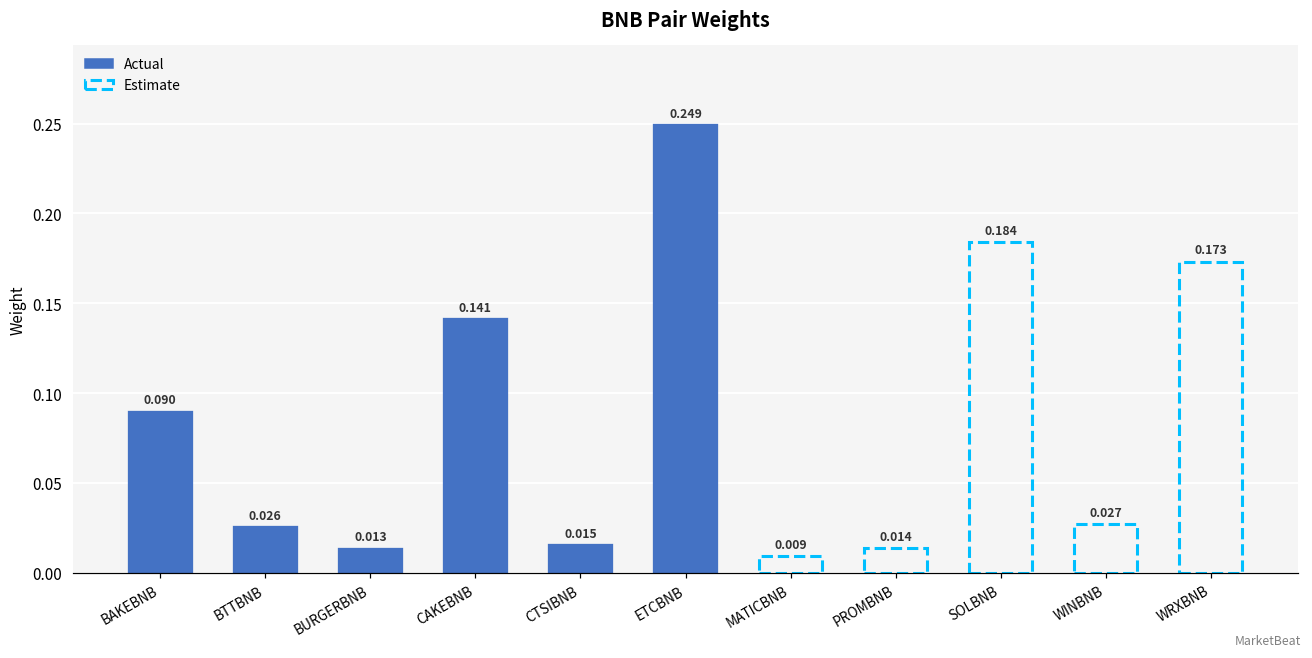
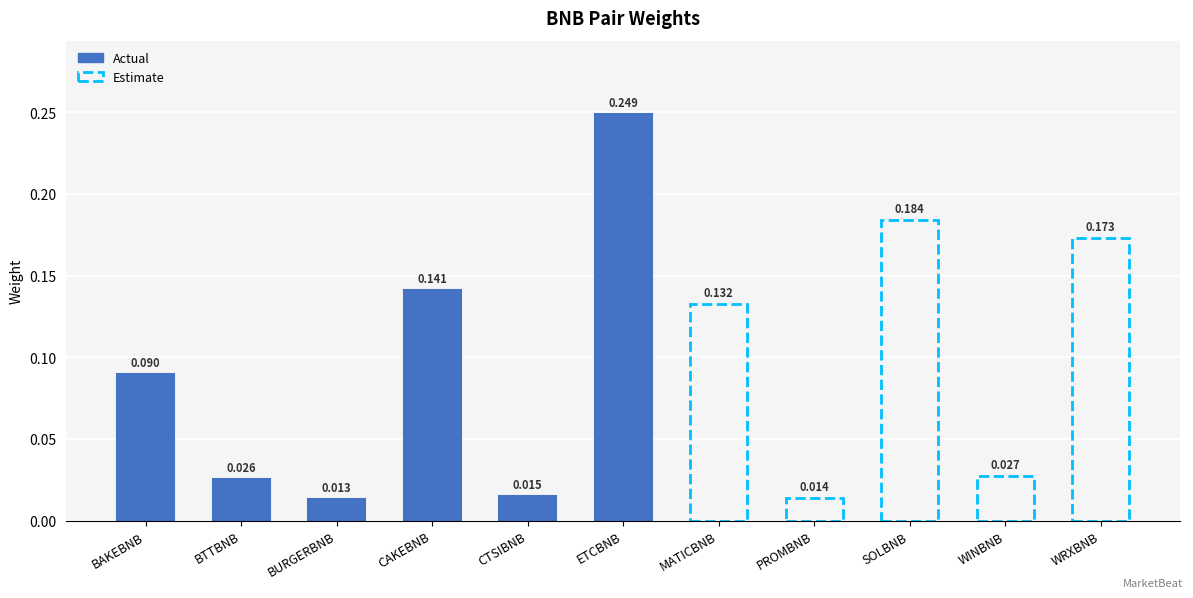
MATICBNB: 0.009 -> 0.132
